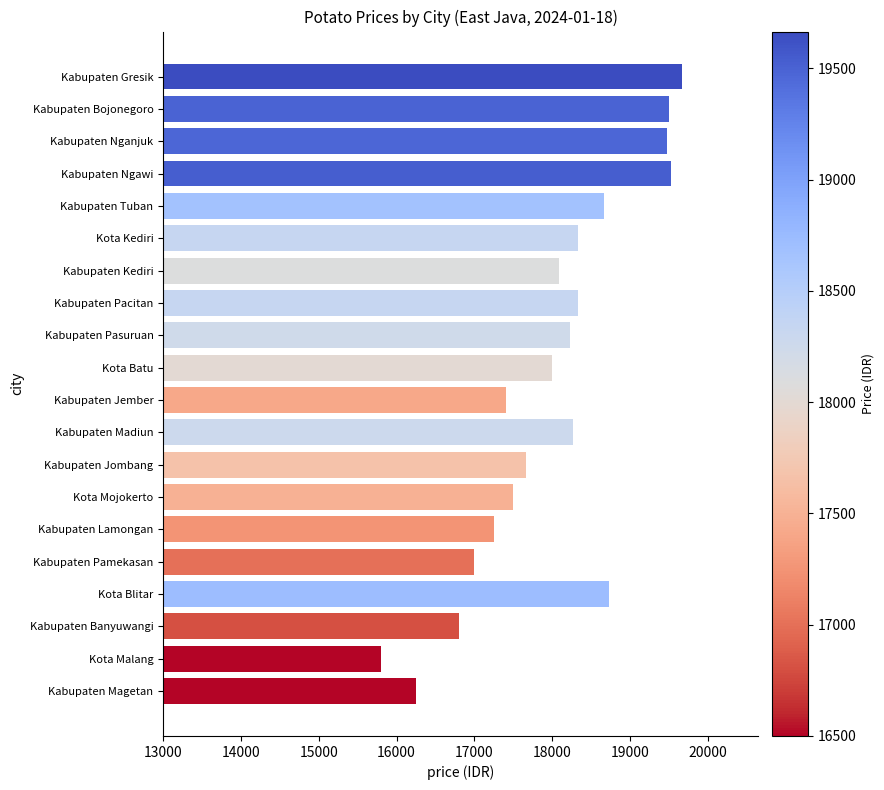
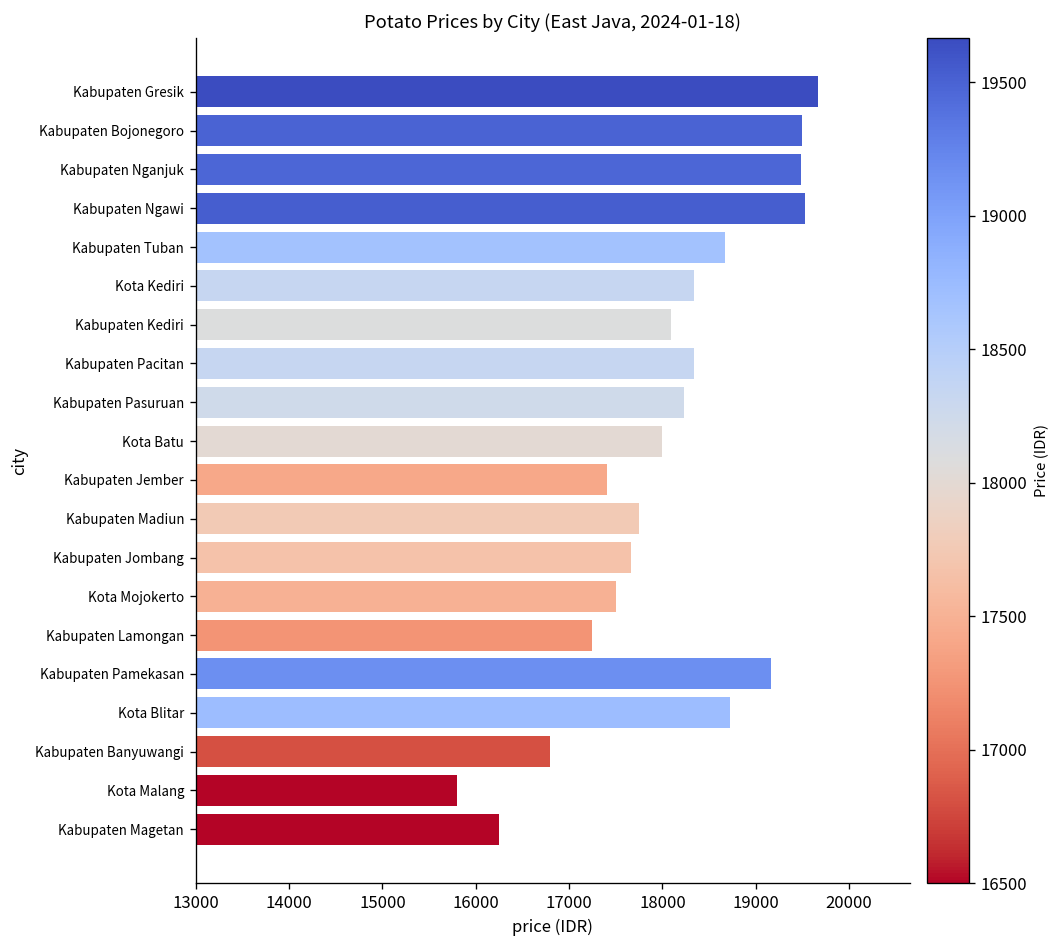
Kabupaten Madiun: 18300 -> 17800
Kabupaten Pamekasan: 17000 -> 19200
